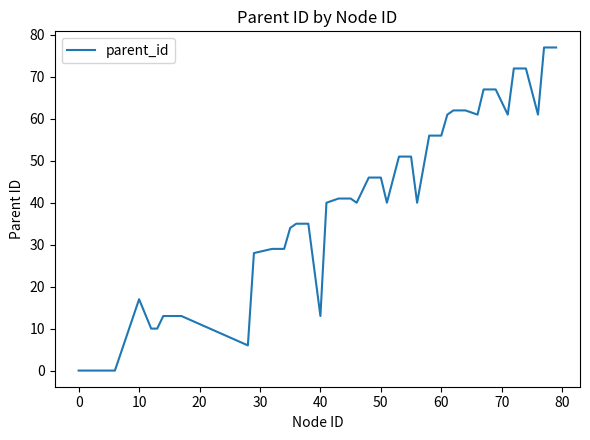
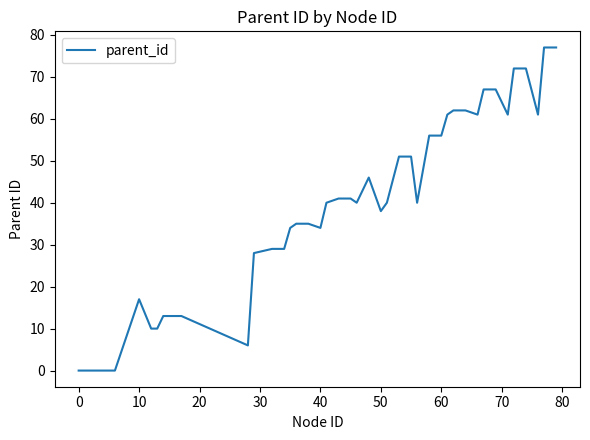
40: 13 -> 34
50: 46 -> 38
